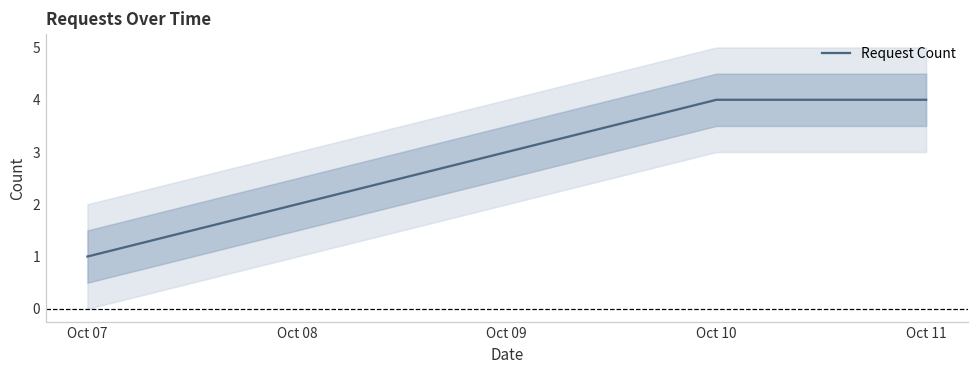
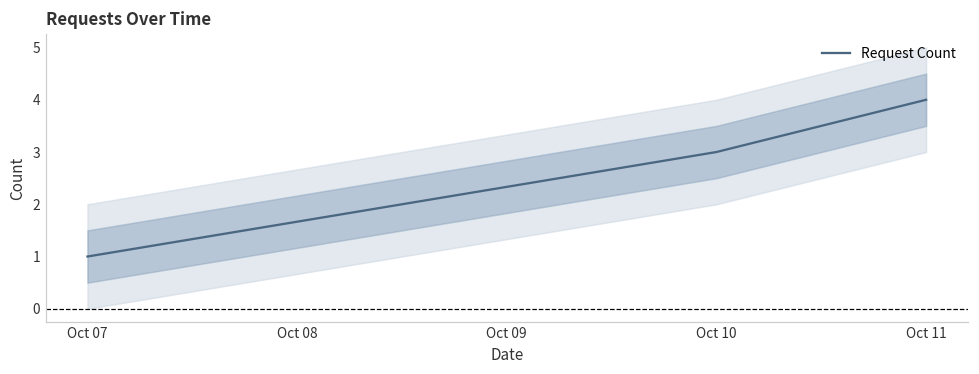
Request Count, Oct 10: 4 -> 3
